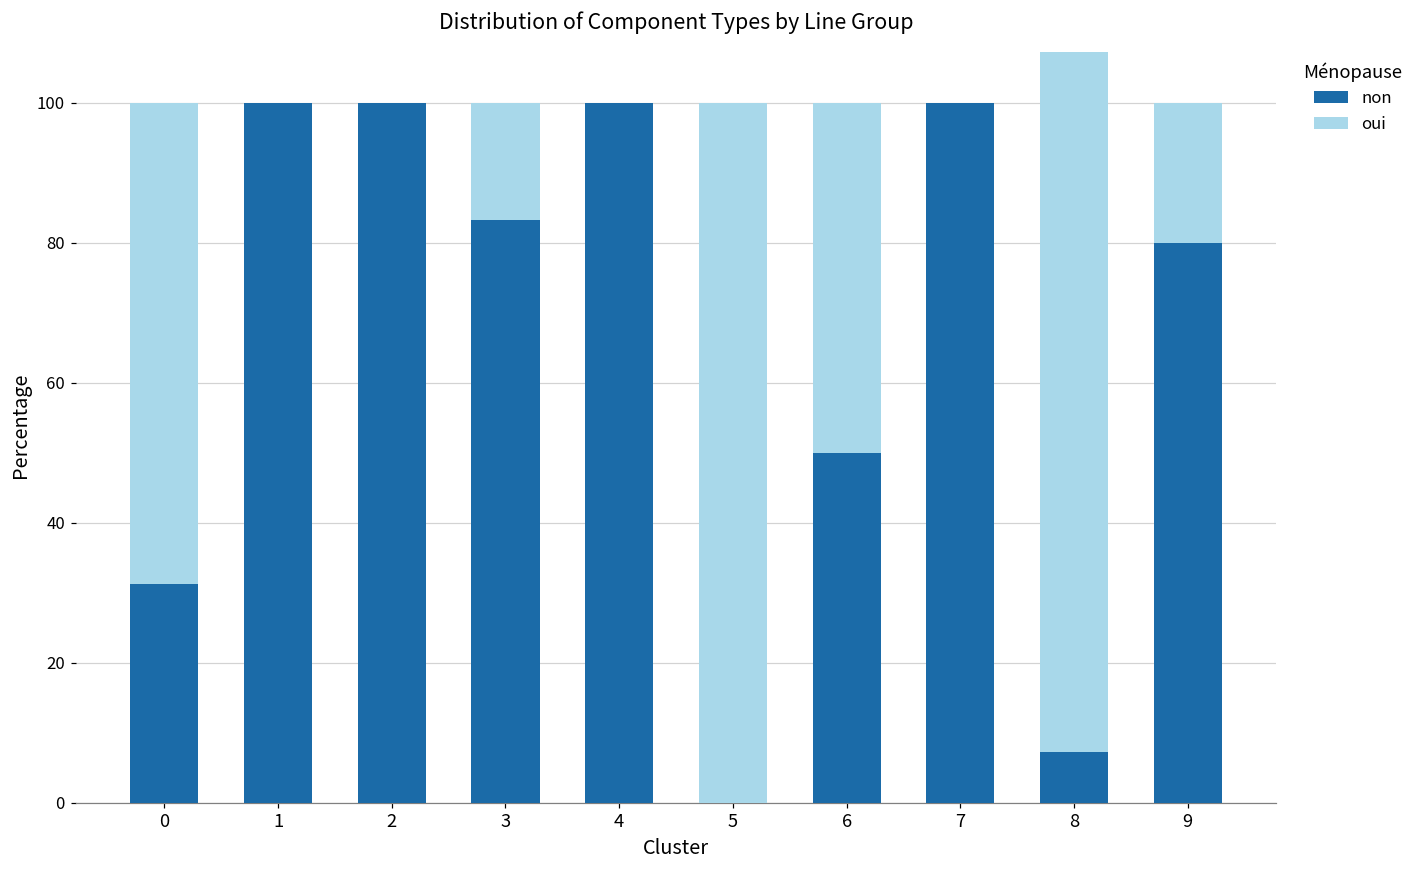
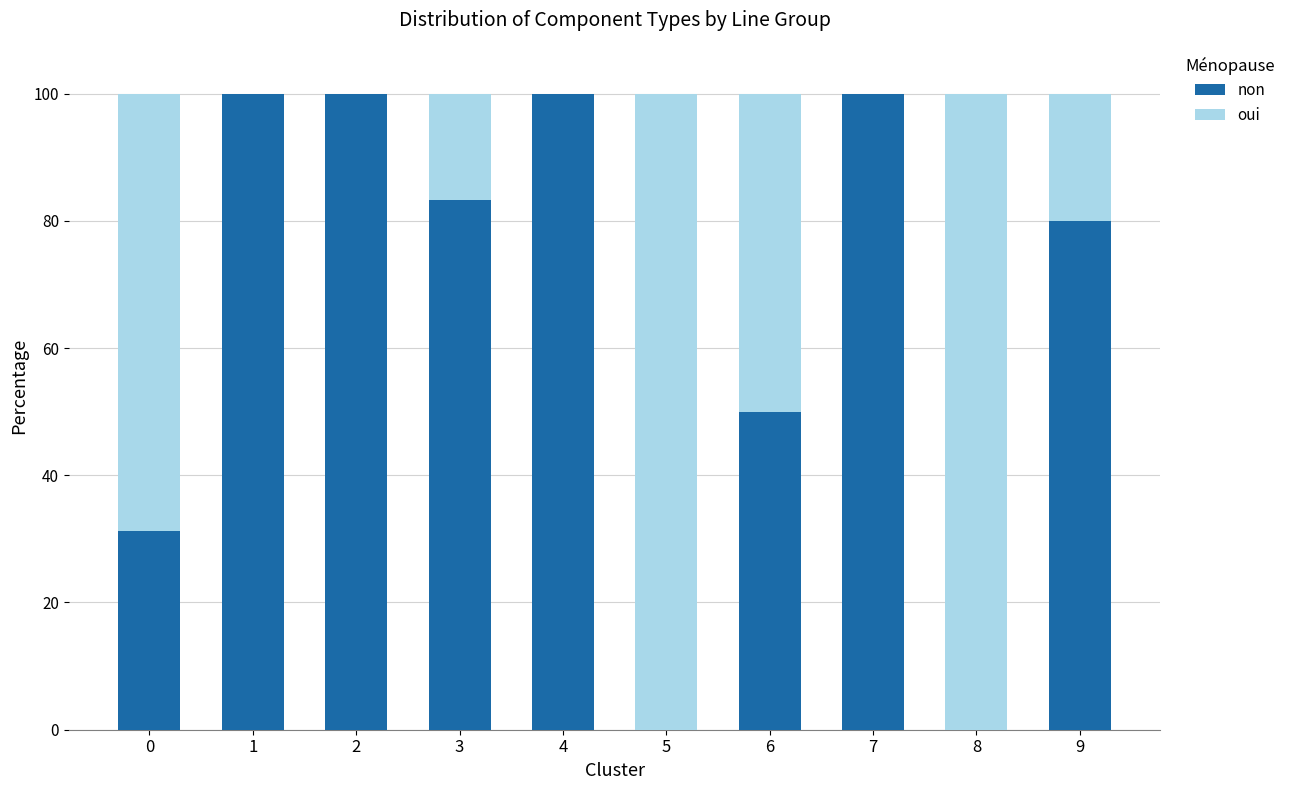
non, 8: 7 -> 0
